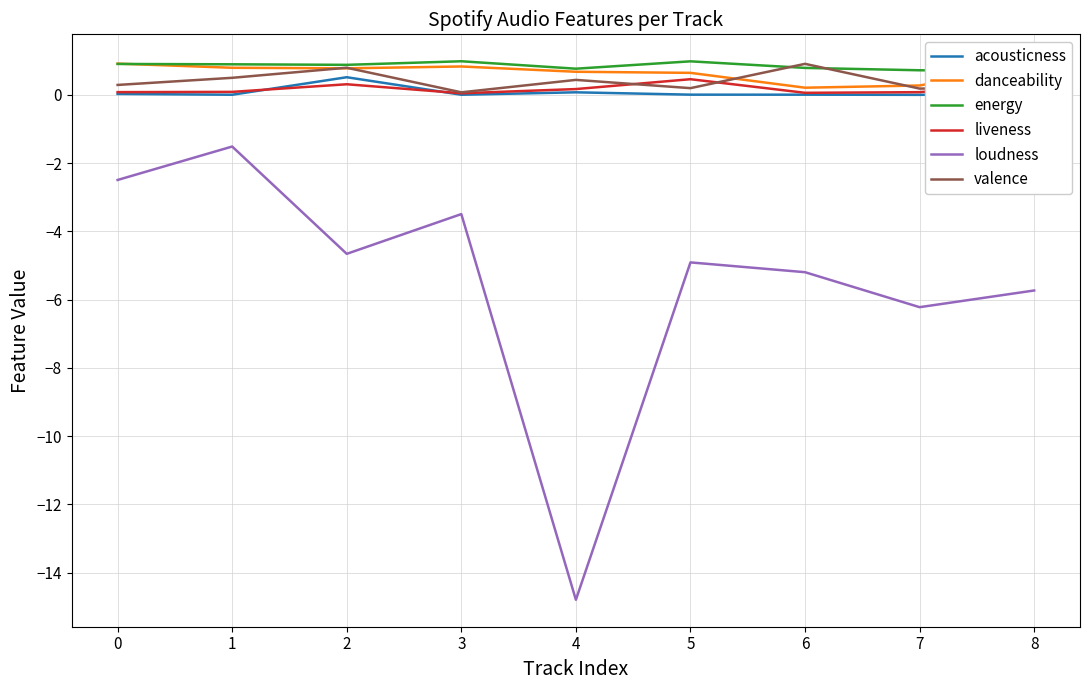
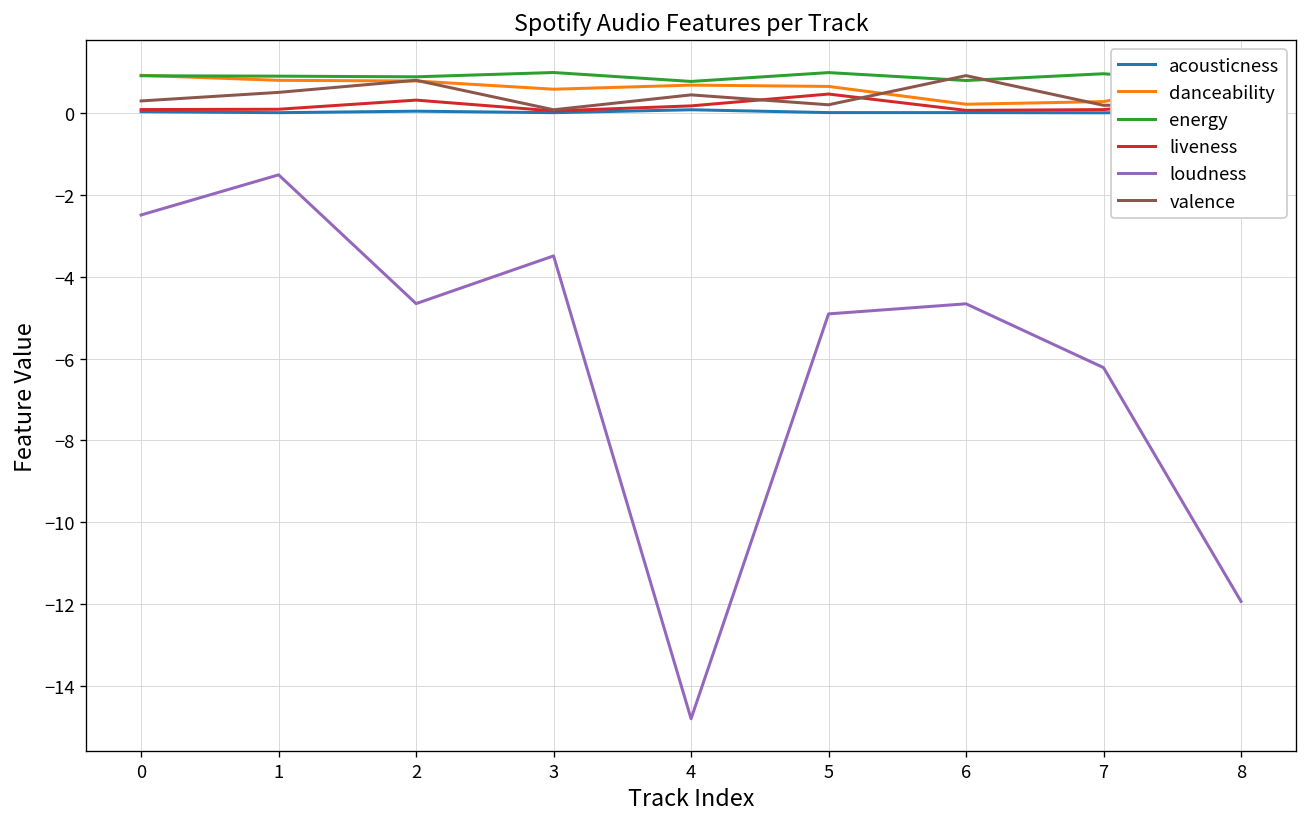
acousticness, 2: 0.5 -> 0.0
danceability, 3: 0.8 -> 0.6
loudness, 6: -5.2 -> -4.7
energy, 7: 0.7 -> 1.0
loudness, 8: -5.7 -> -11.9
